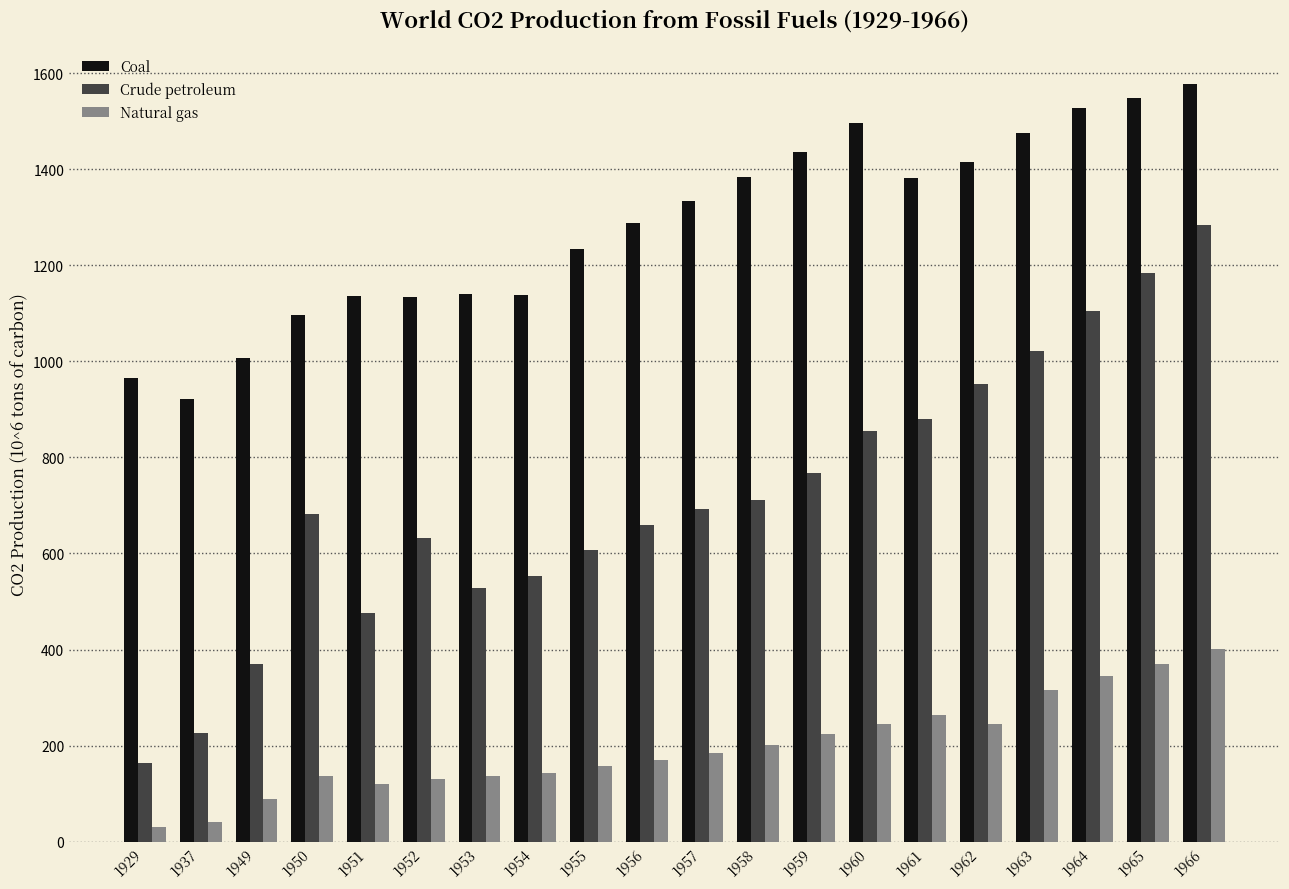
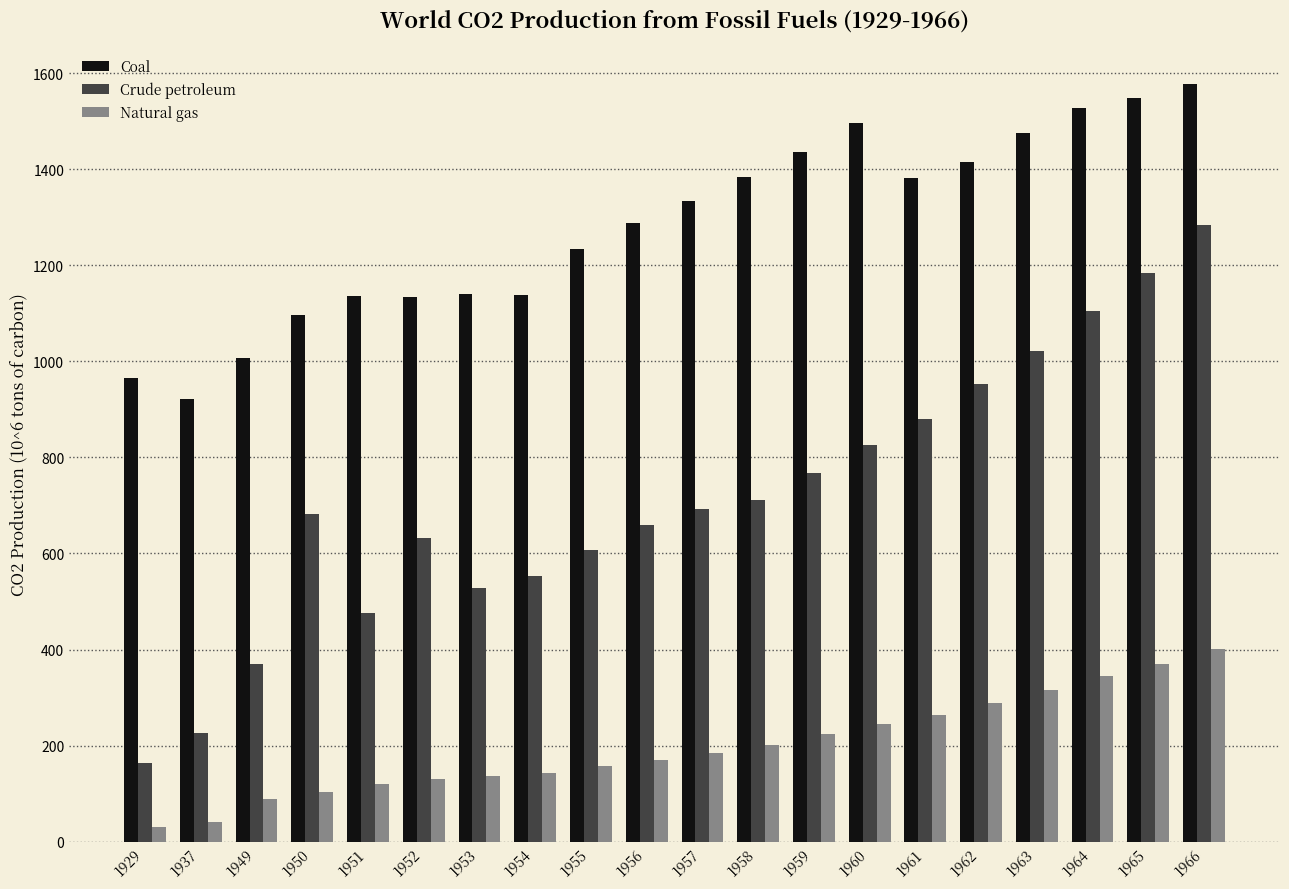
Natural gas, 1950: 140 -> 100
Crude petroleum, 1960: 860 -> 830
Natural gas, 1962: 250 -> 290
